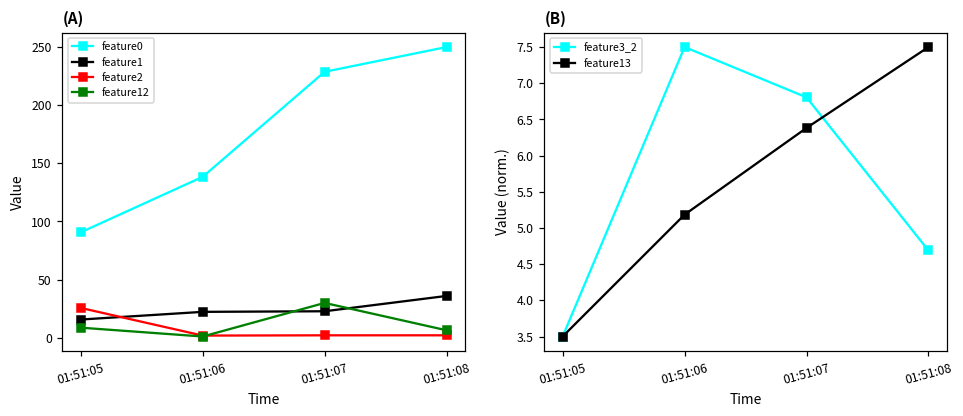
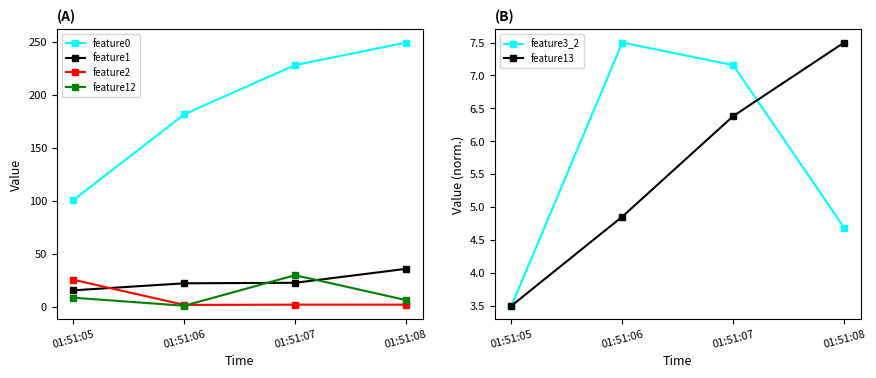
(A), feature0, 01:51:05: 91 -> 101
(A), feature0, 01:51:06: 138 -> 182
(B), feature13, 01:51:06: 5.2 -> 4.9
(B), feature3_2, 01:51:07: 6.8 -> 7.2
